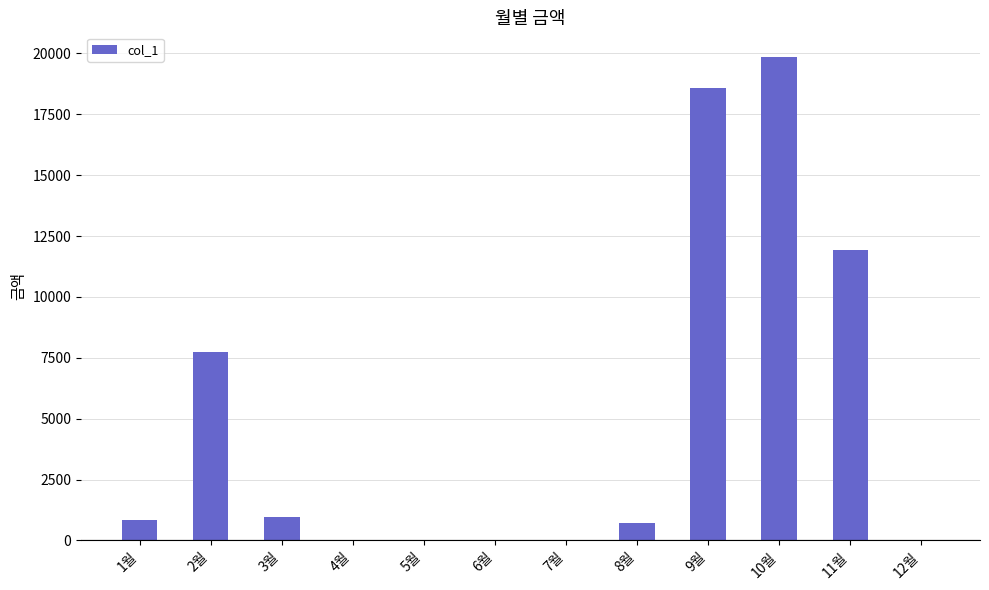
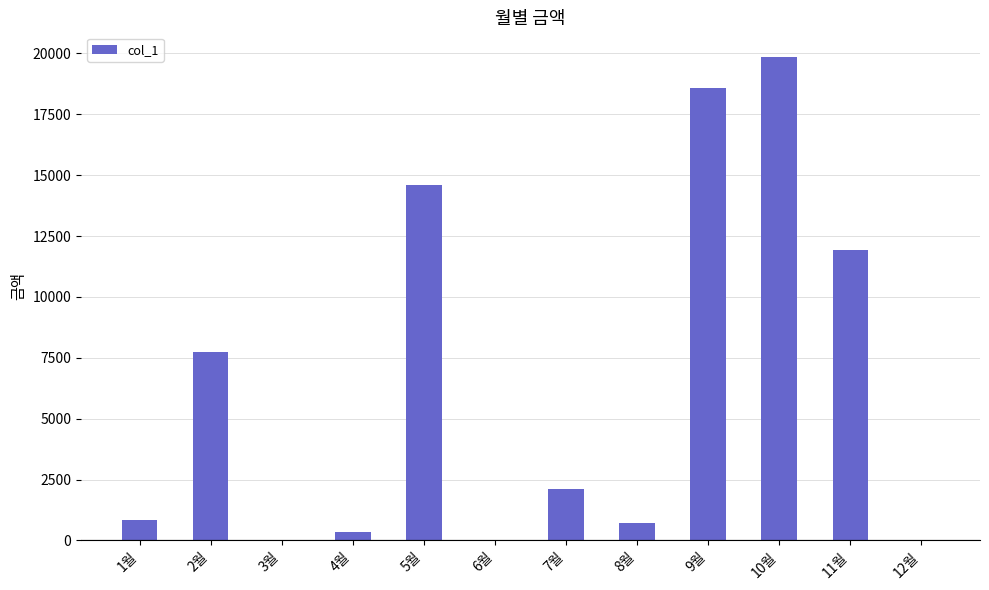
3월: 1000 -> 0
4월: 0 -> 400
5월: 0 -> 14600
7월: 0 -> 2100
